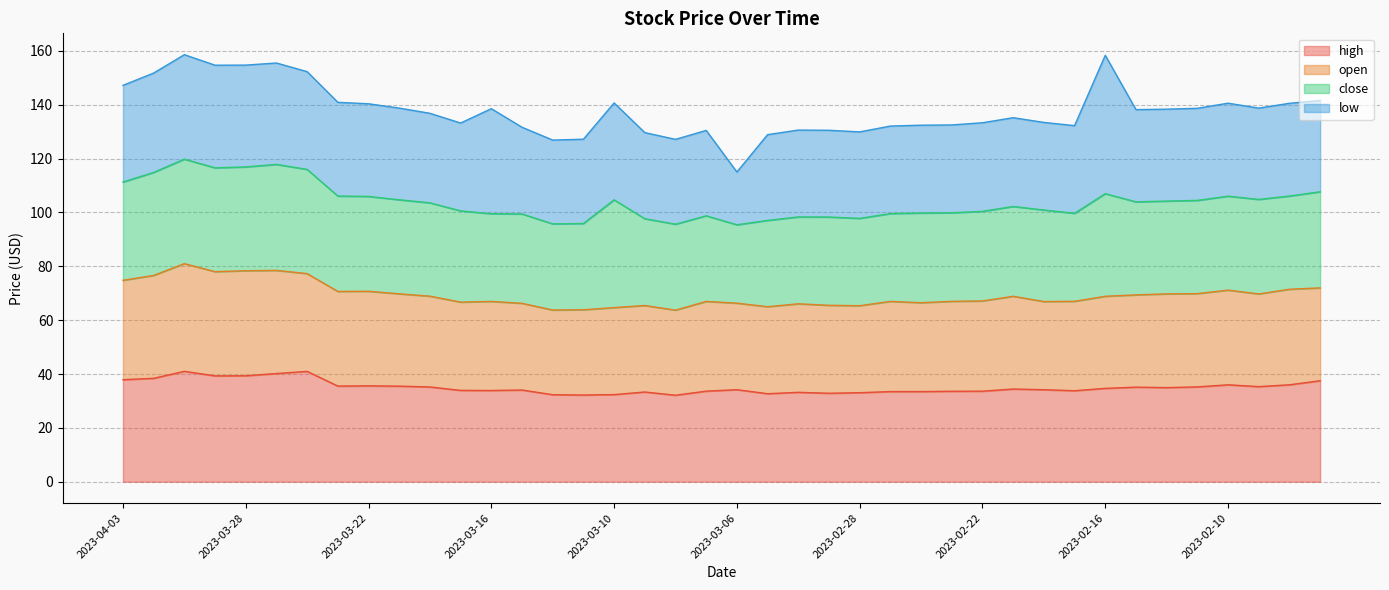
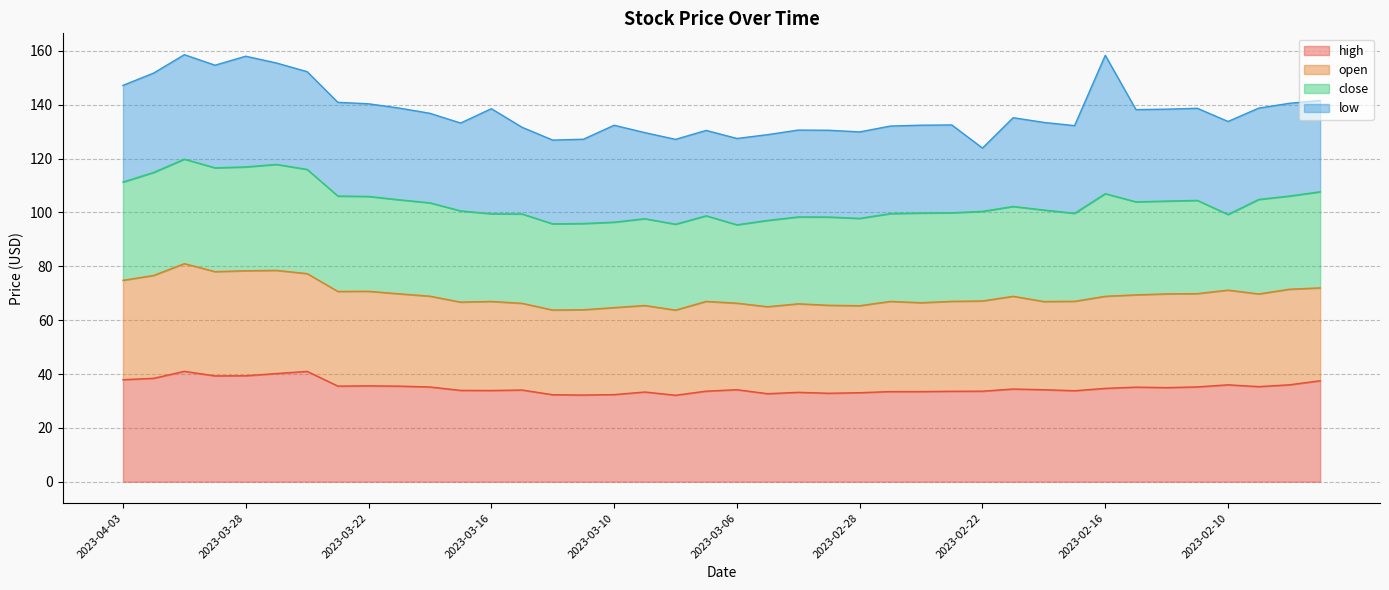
low, 2023-03-28: 38 -> 41
close, 2023-03-10: 40 -> 32
low, 2023-03-06: 20 -> 32
low, 2023-02-22: 33 -> 24
close, 2023-02-10: 35 -> 28
